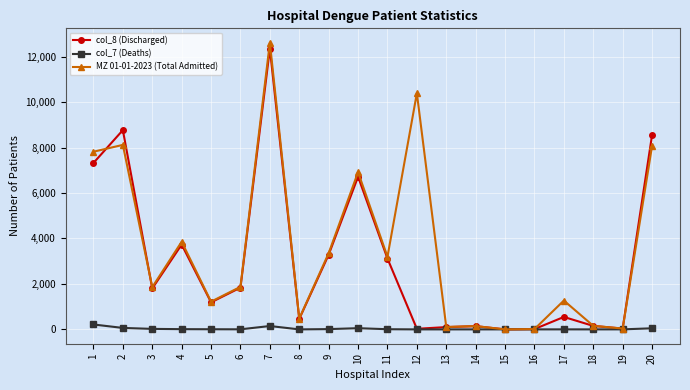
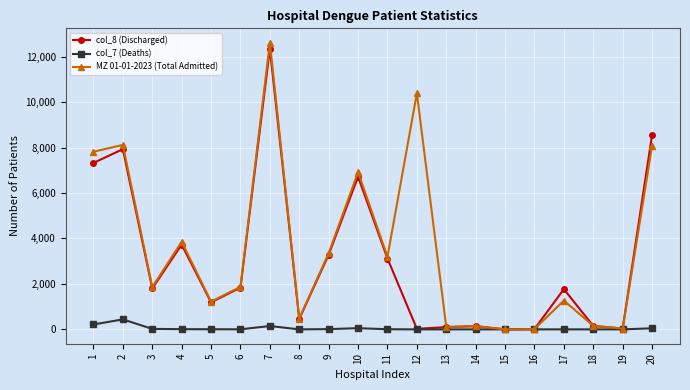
col_8 (Discharged), 2: 8,800 -> 7,900
col_7 (Deaths), 2: 100 -> 400
col_8 (Discharged), 17: 500 -> 1,800
